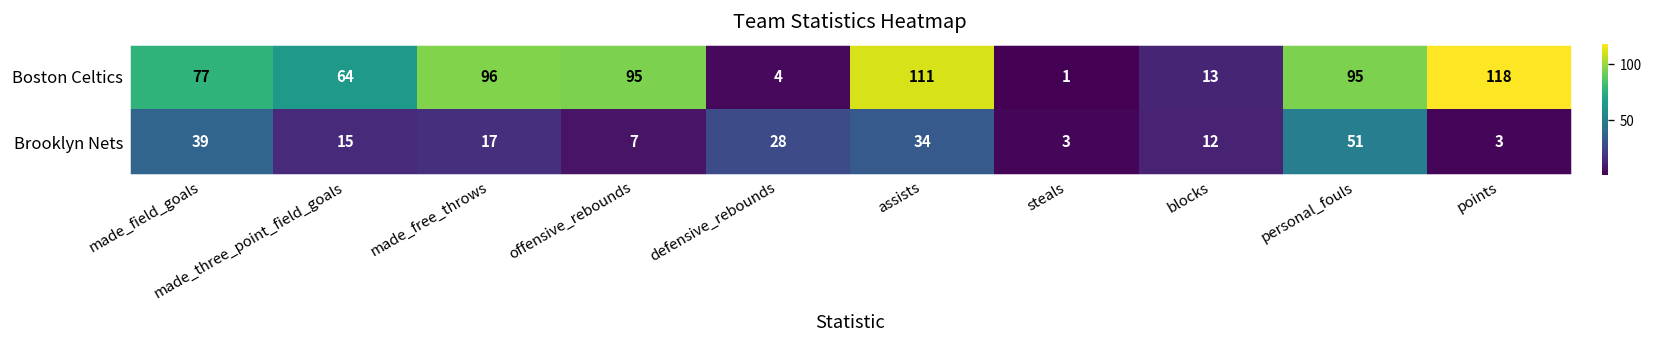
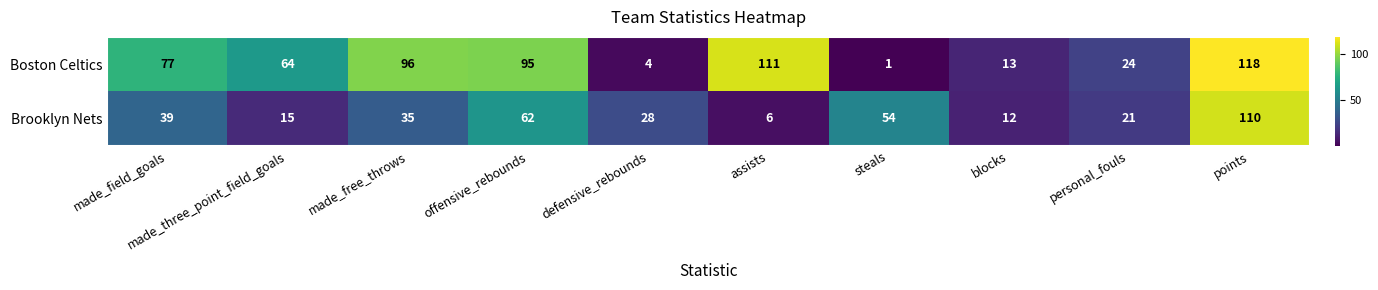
Boston Celtics, personal_fouls: 95 -> 24
Brooklyn Nets, made_free_throws: 17 -> 35
Brooklyn Nets, offensive_rebounds: 7 -> 62
Brooklyn Nets, assists: 34 -> 6
Brooklyn Nets, steals: 3 -> 54
Brooklyn Nets, personal_fouls: 51 -> 21
Brooklyn Nets, points: 3 -> 110
